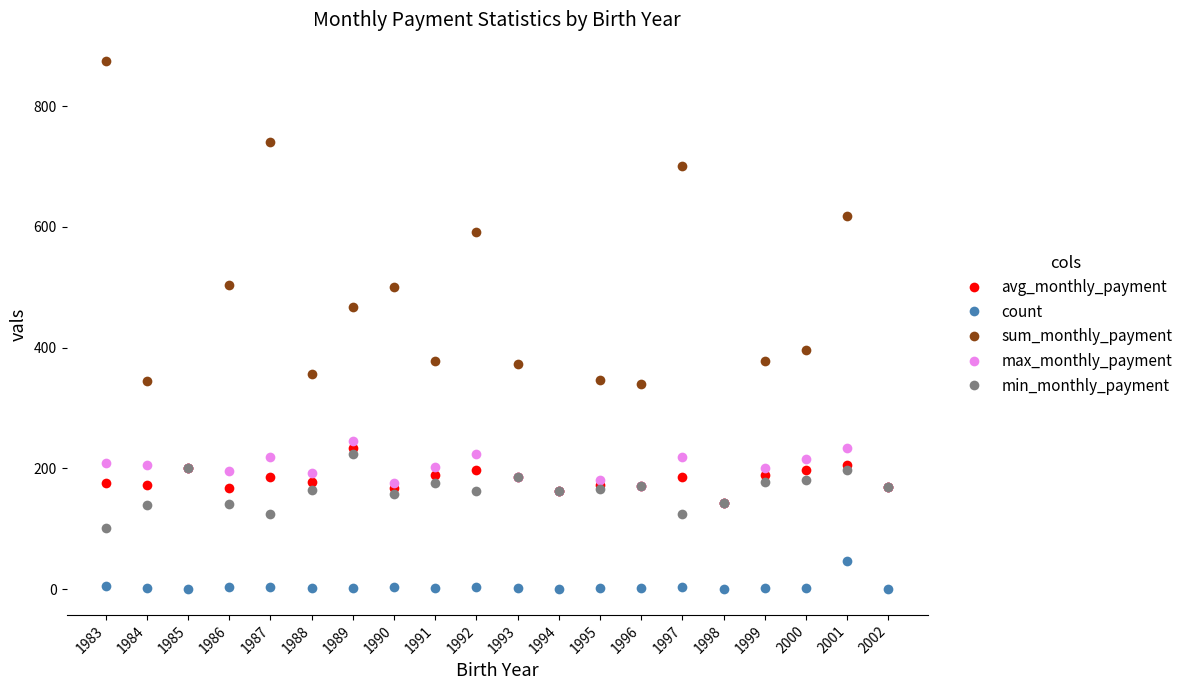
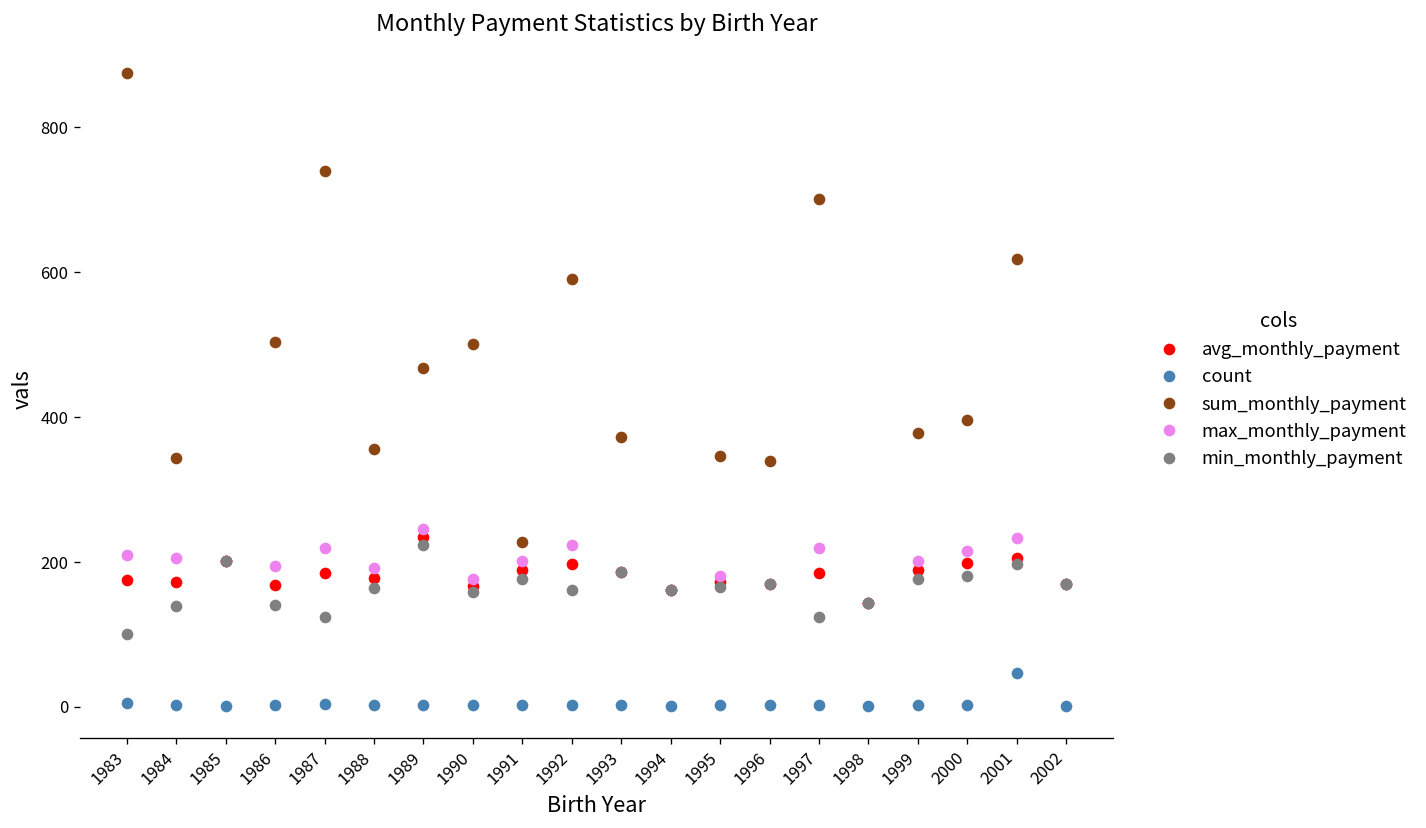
sum_monthly_payment, 1991: 380 -> 230
